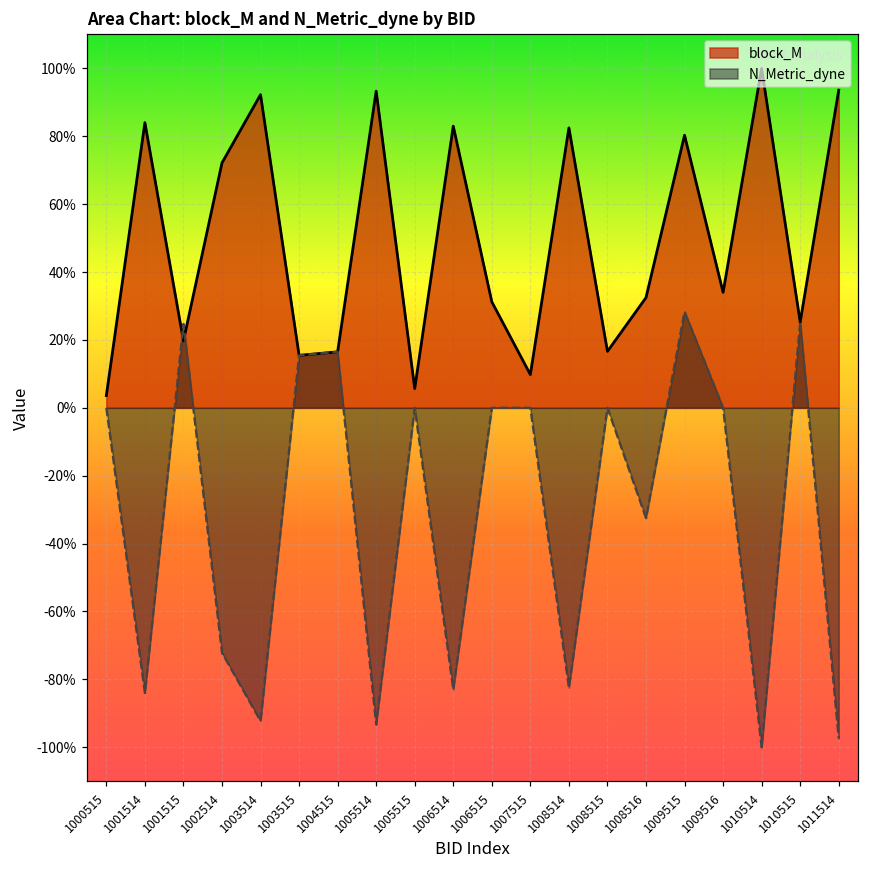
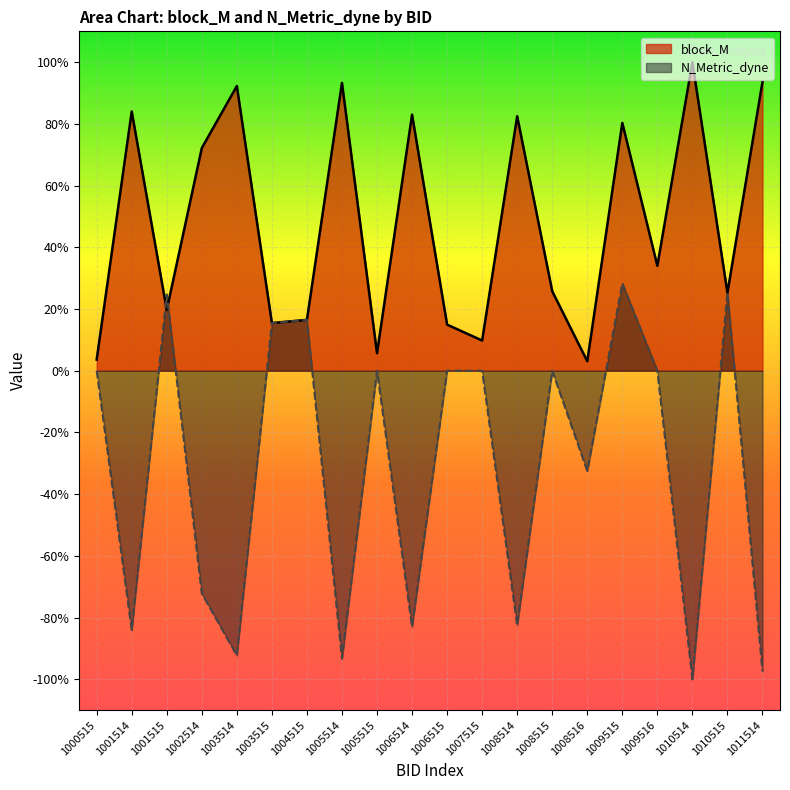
block_M, 1006515: 31% -> 15%
block_M, 1008515: 17% -> 26%
block_M, 1008516: 32% -> 3%
